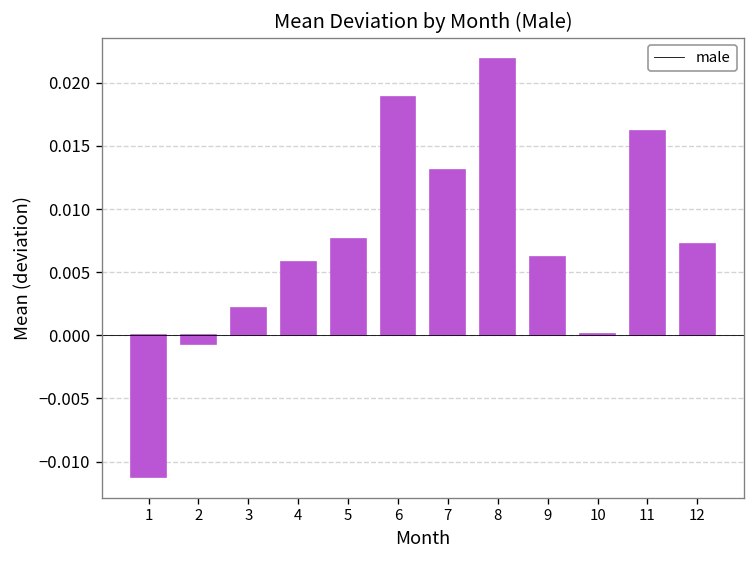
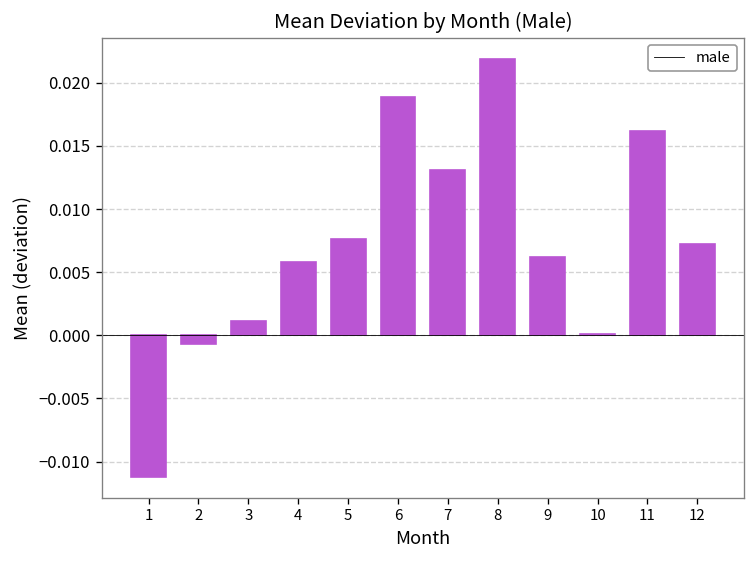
3: 0.0022 -> 0.0011
